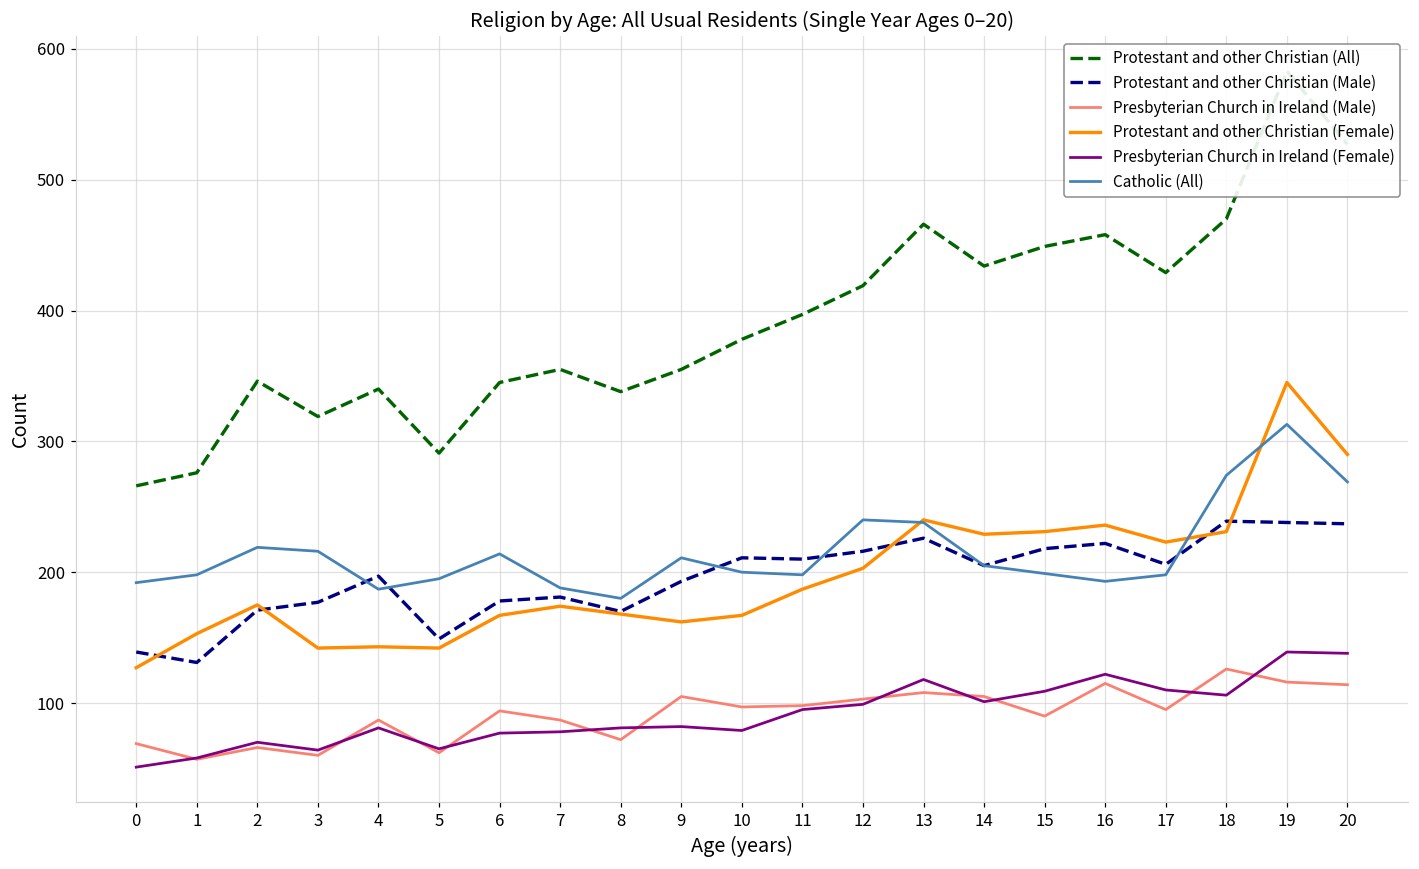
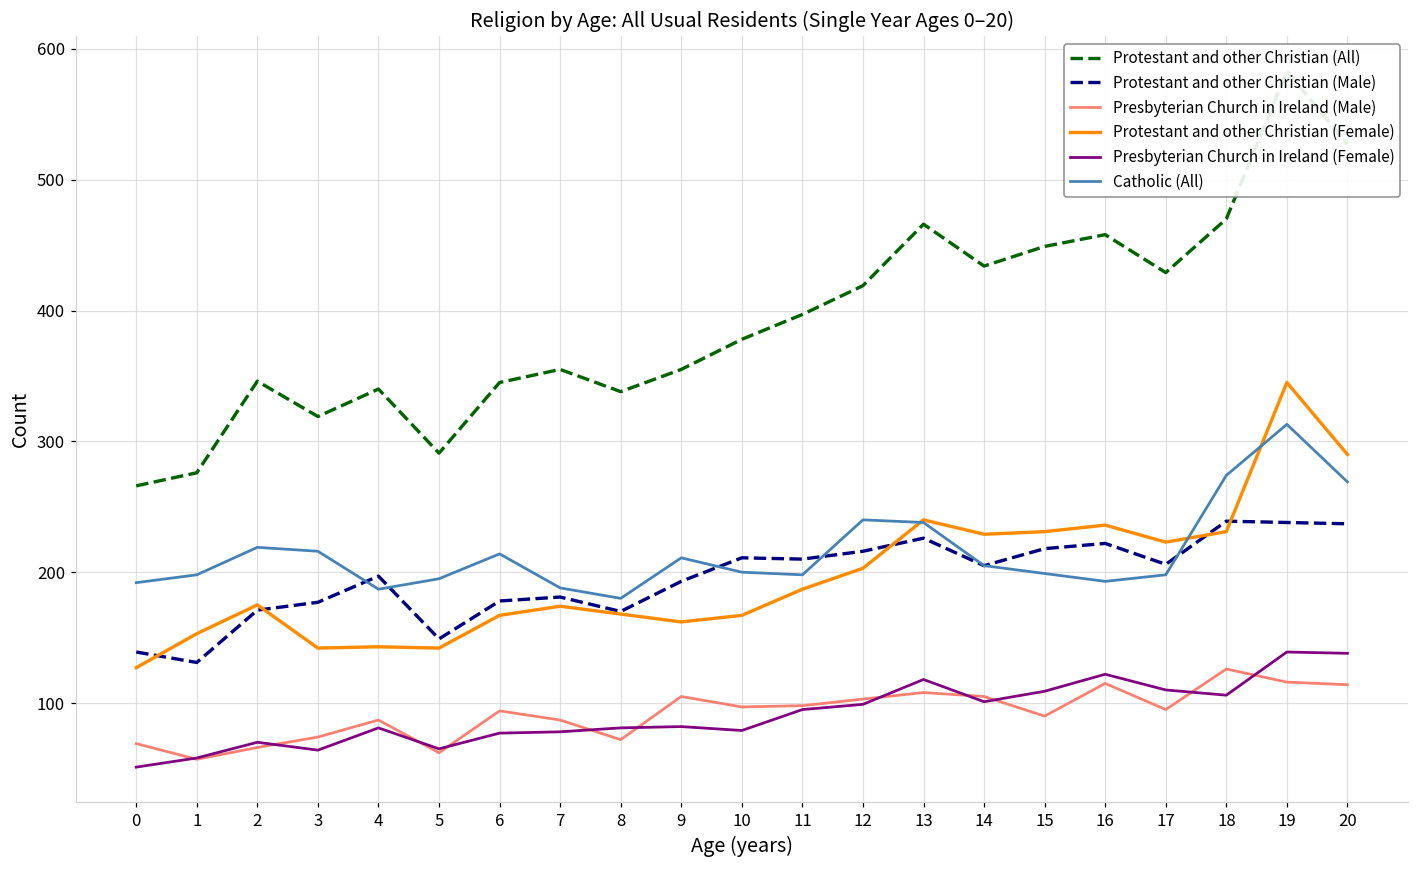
Presbyterian Church in Ireland (Male), 3: 60 -> 74
